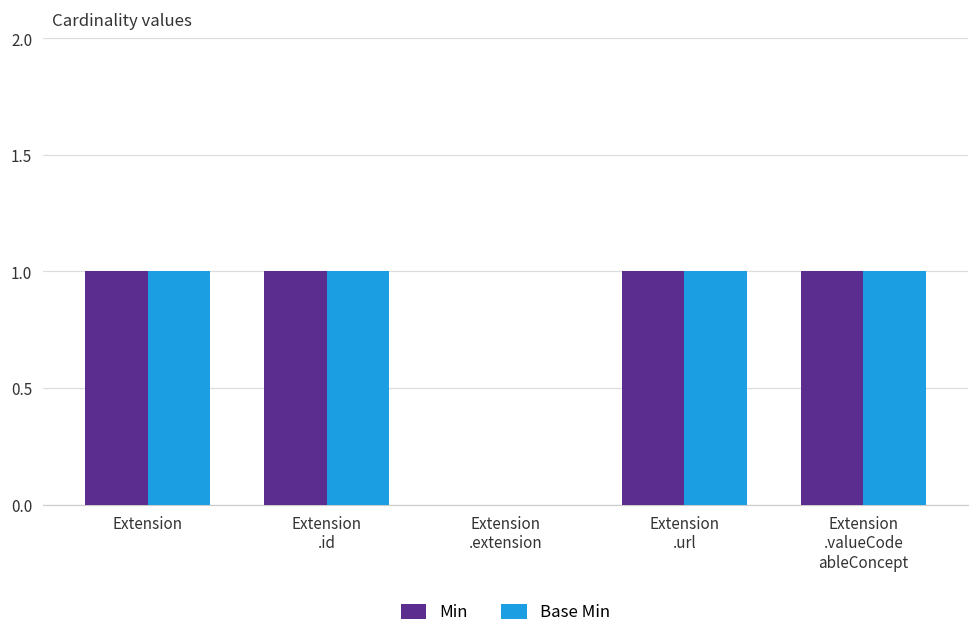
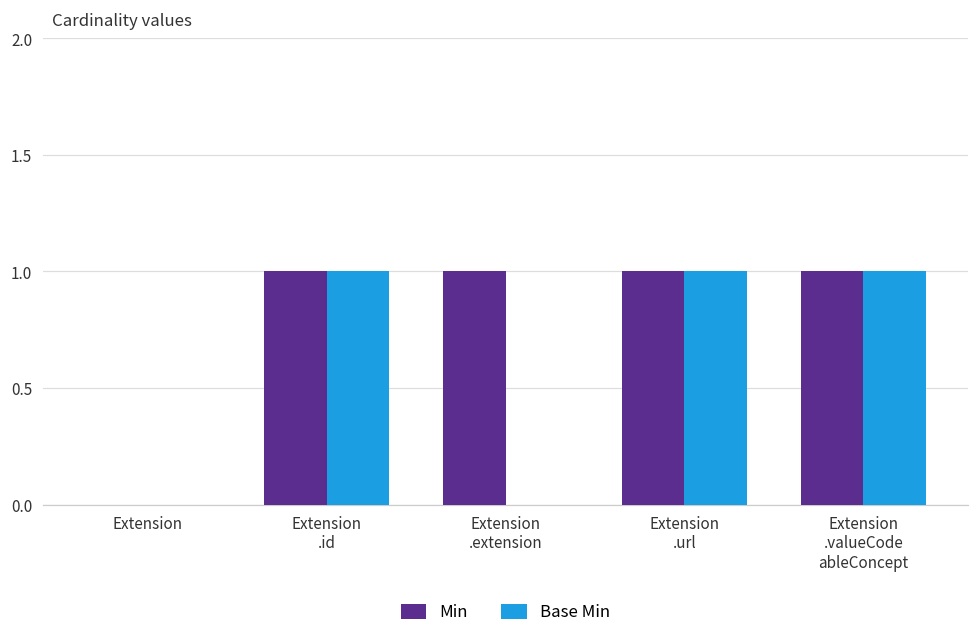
Min, Extension: 1 -> 0
Base Min, Extension: 1 -> 0
Min, Extension .extension: 0 -> 1
